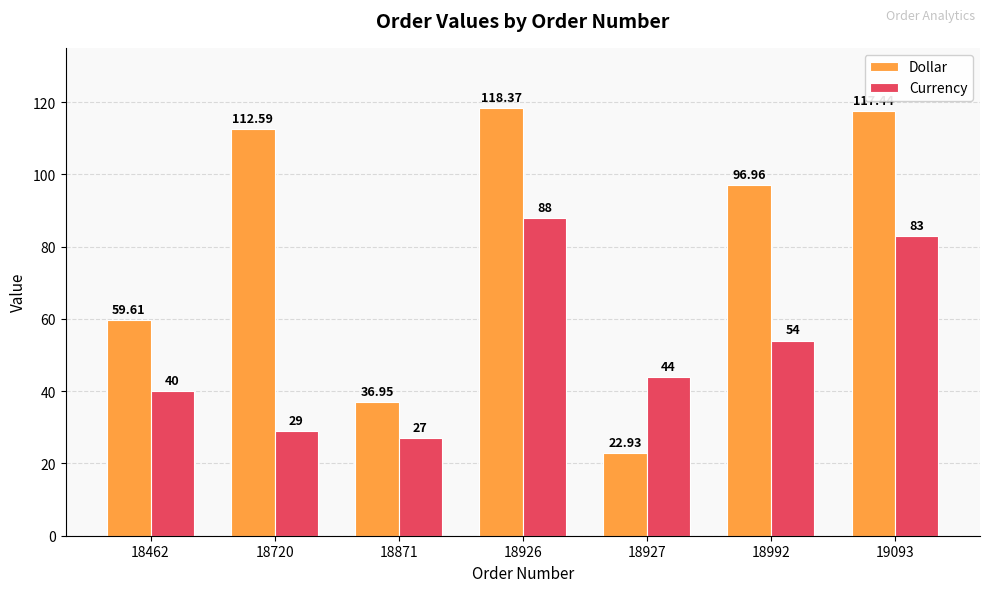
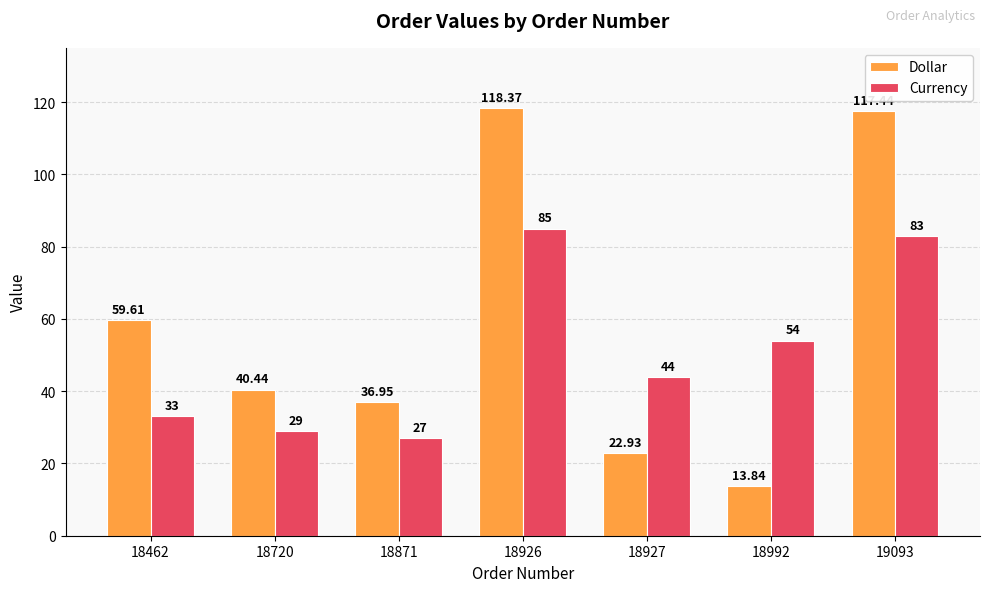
Currency, 18462: 40 -> 33
Dollar, 18720: 112.59 -> 40.44
Currency, 18926: 88 -> 85
Dollar, 18992: 96.96 -> 13.84
